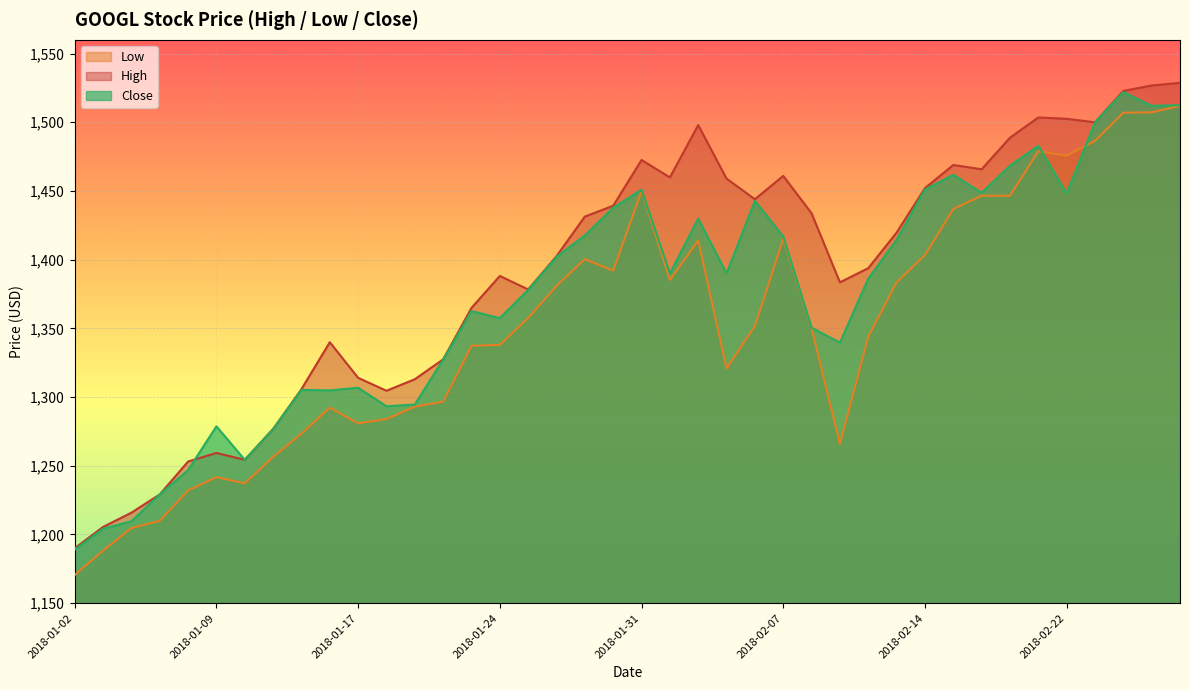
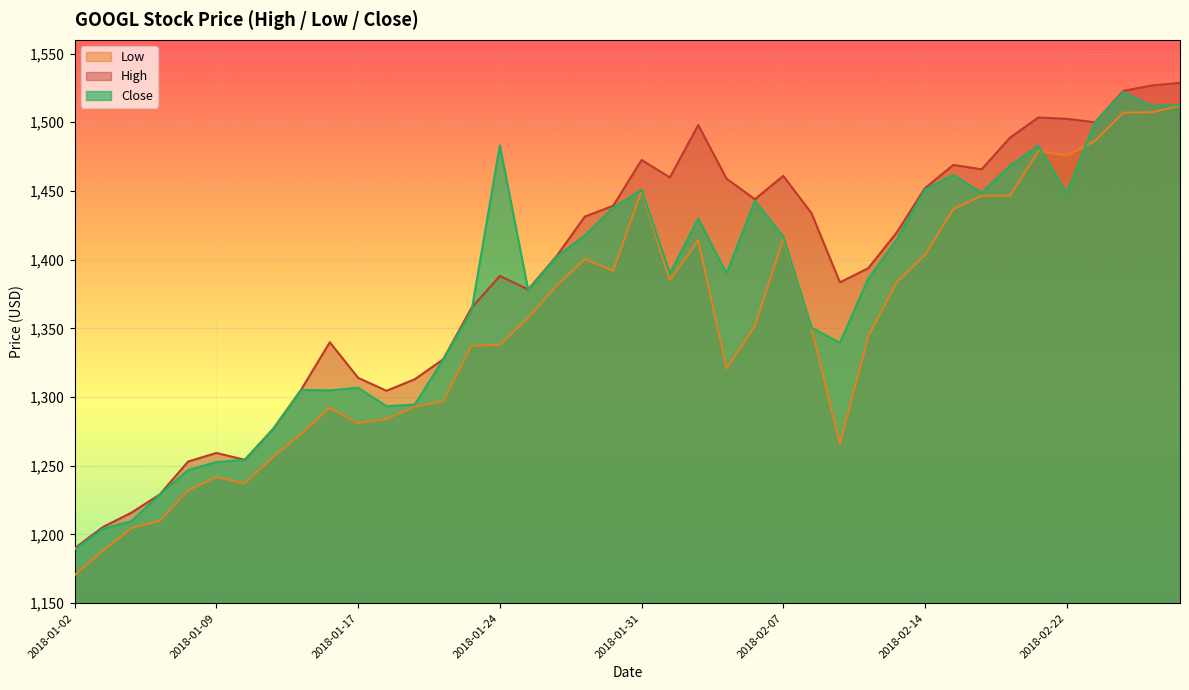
Close, 2018-01-09: 1,279 -> 1,253
Close, 2018-01-24: 1,358 -> 1,483
